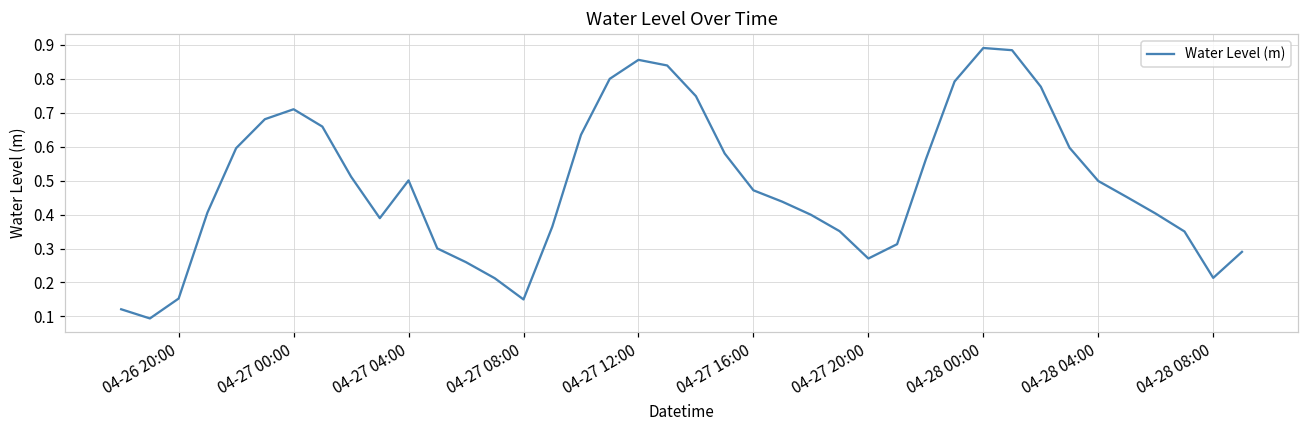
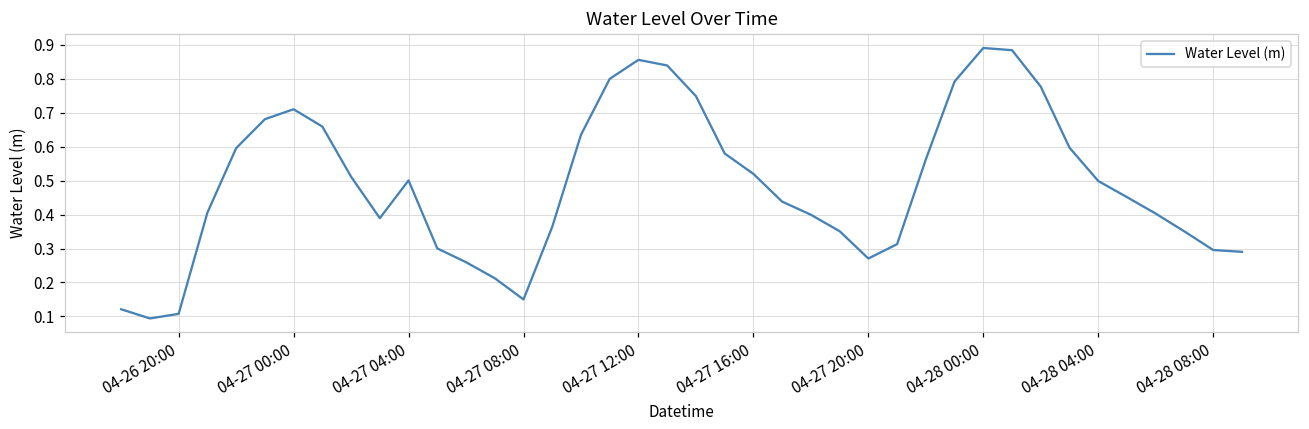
04-26 20:00: 0.15 -> 0.11
04-27 16:00: 0.47 -> 0.52
04-28 08:00: 0.21 -> 0.30
